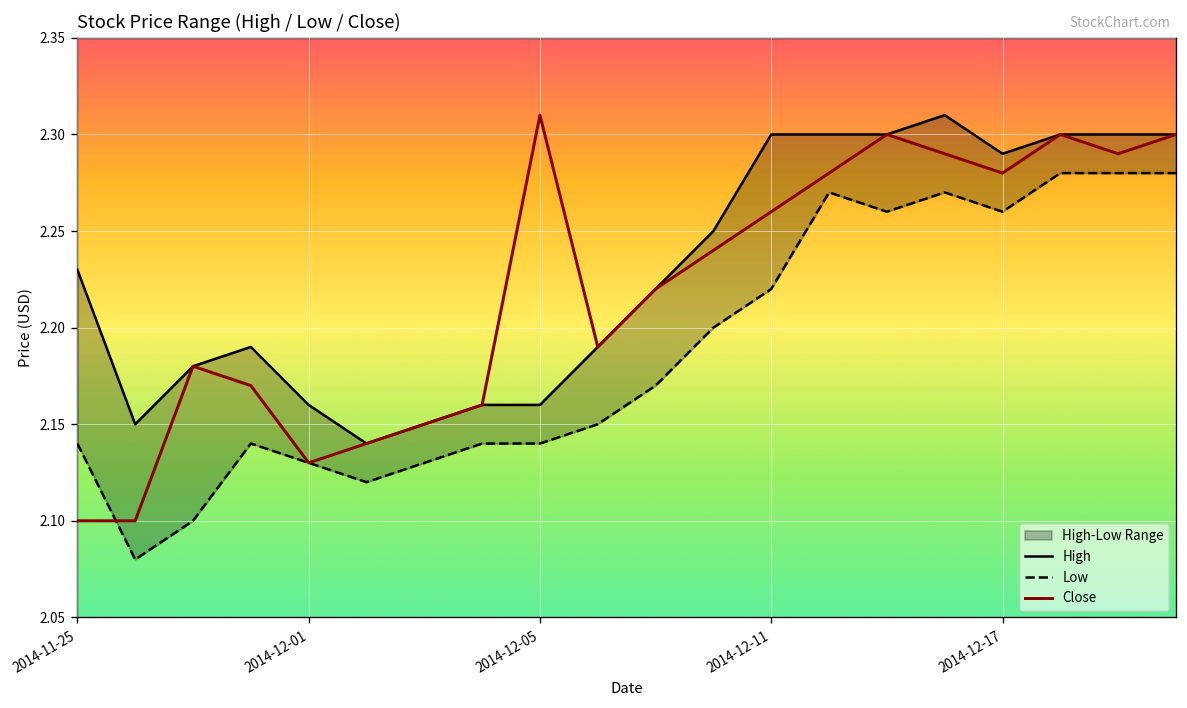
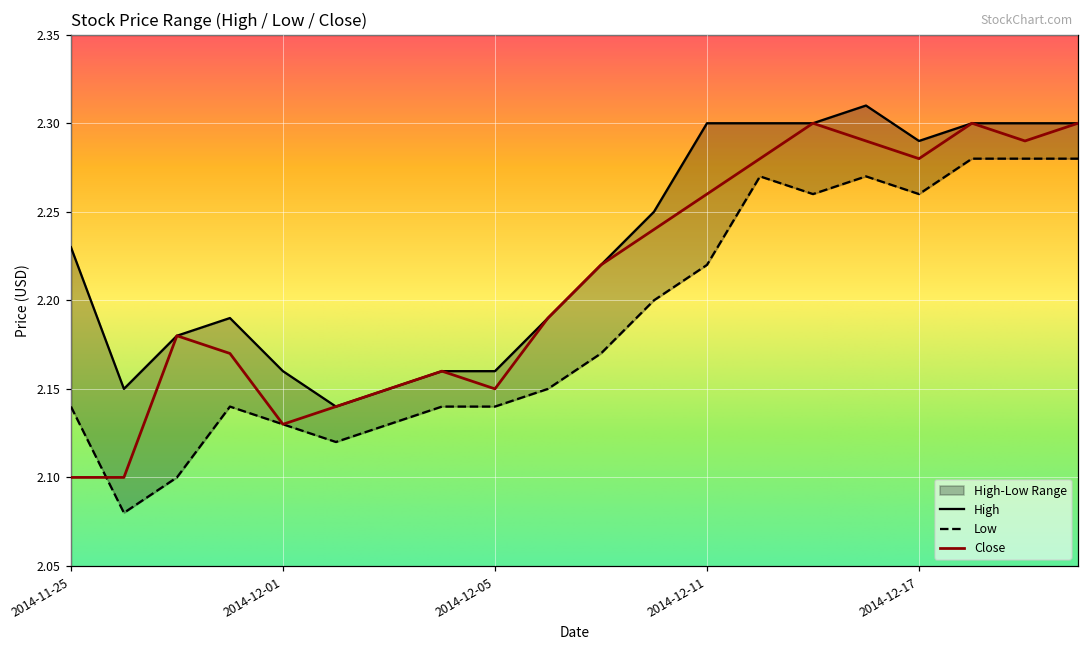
Close, 2014-12-05: 2.31 -> 2.15
